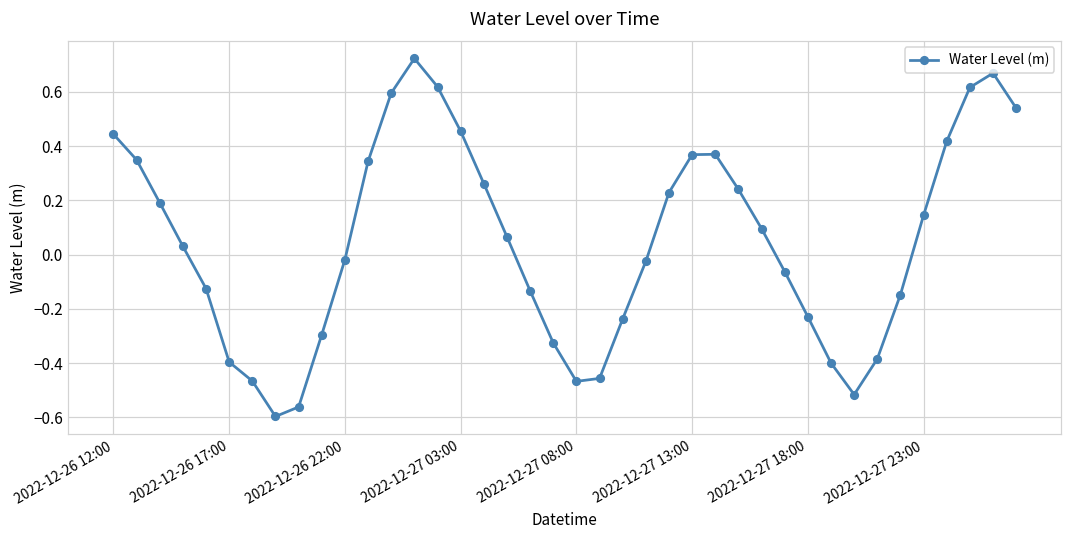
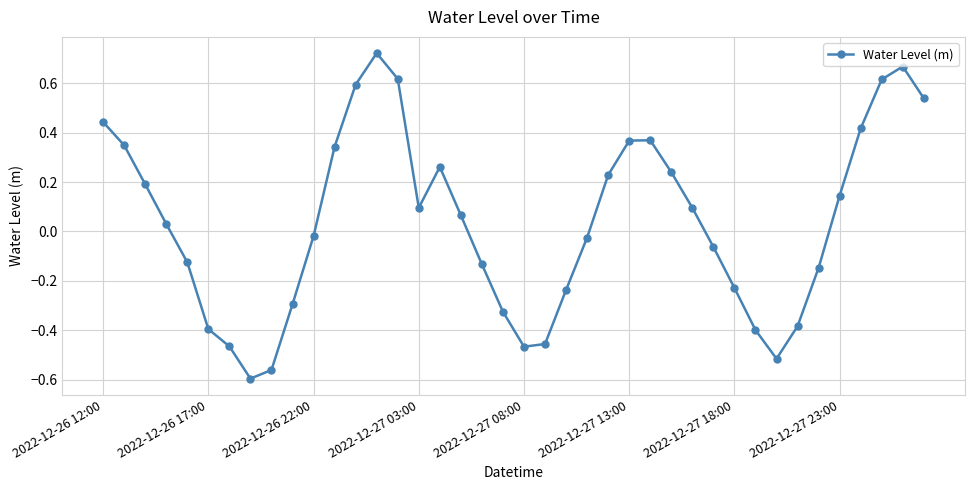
2022-12-27 03:00: 0.45 -> 0.10
